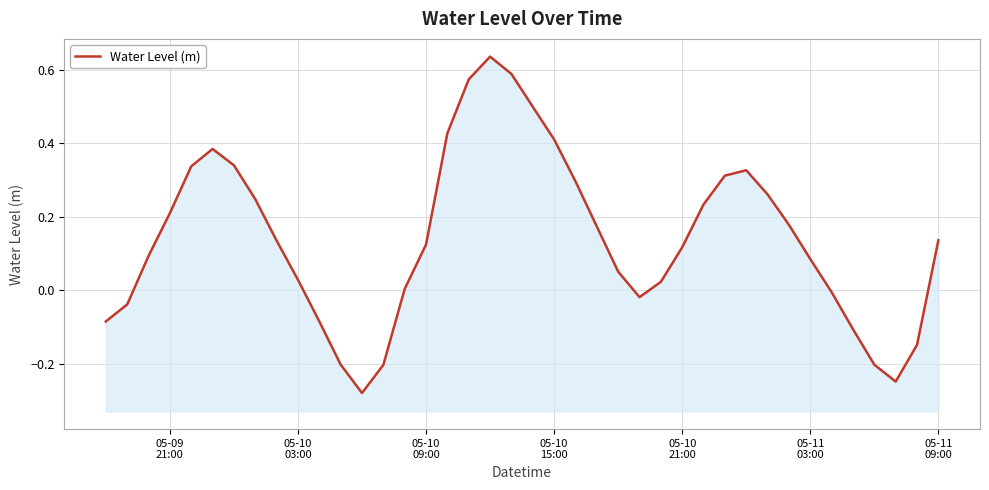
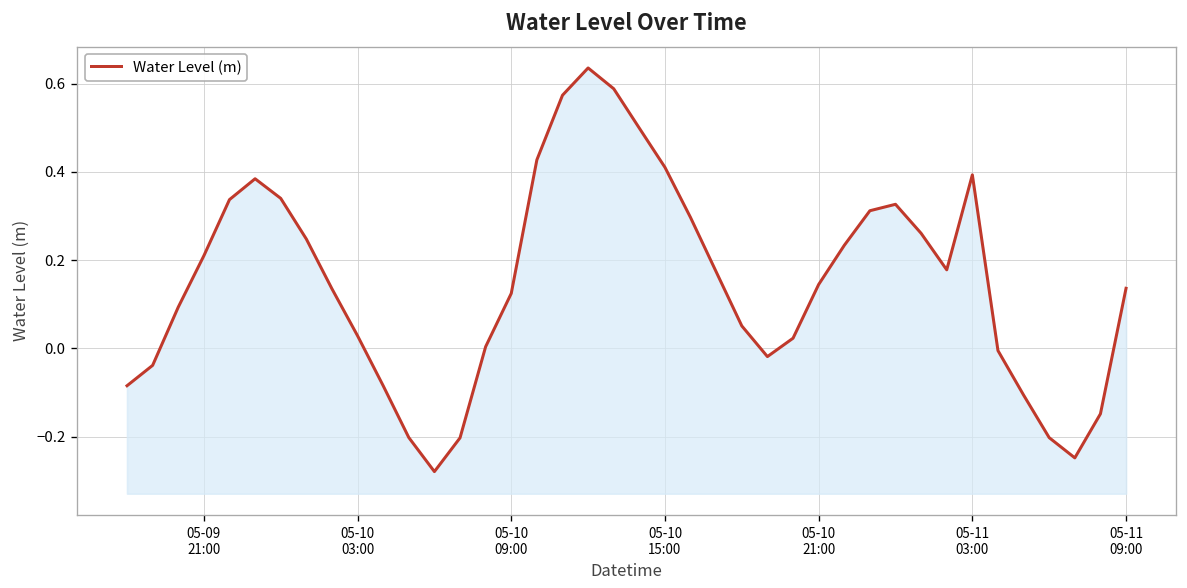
05-10 21:00: 0.12 -> 0.14
05-11 03:00: 0.09 -> 0.39
